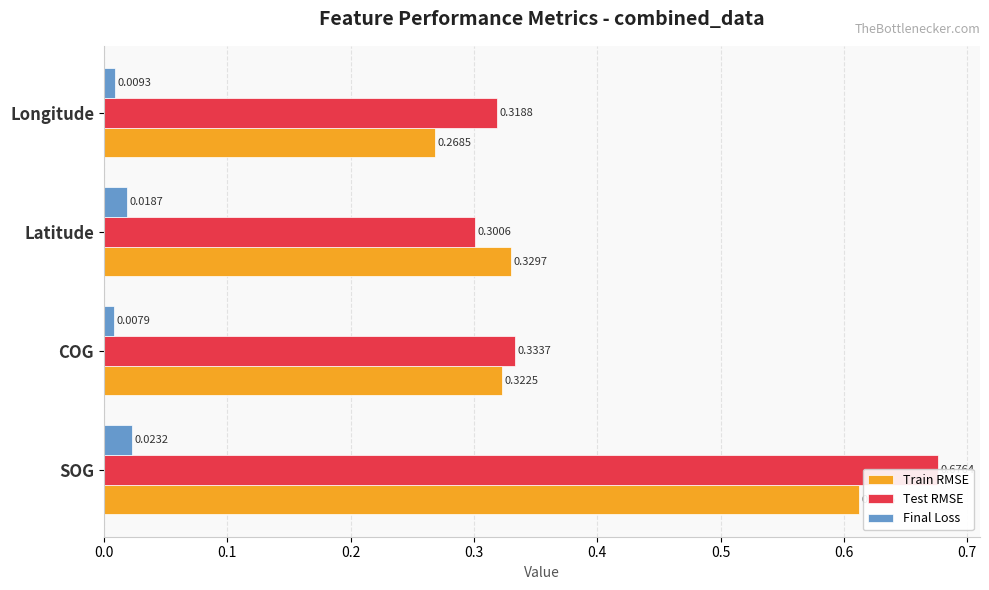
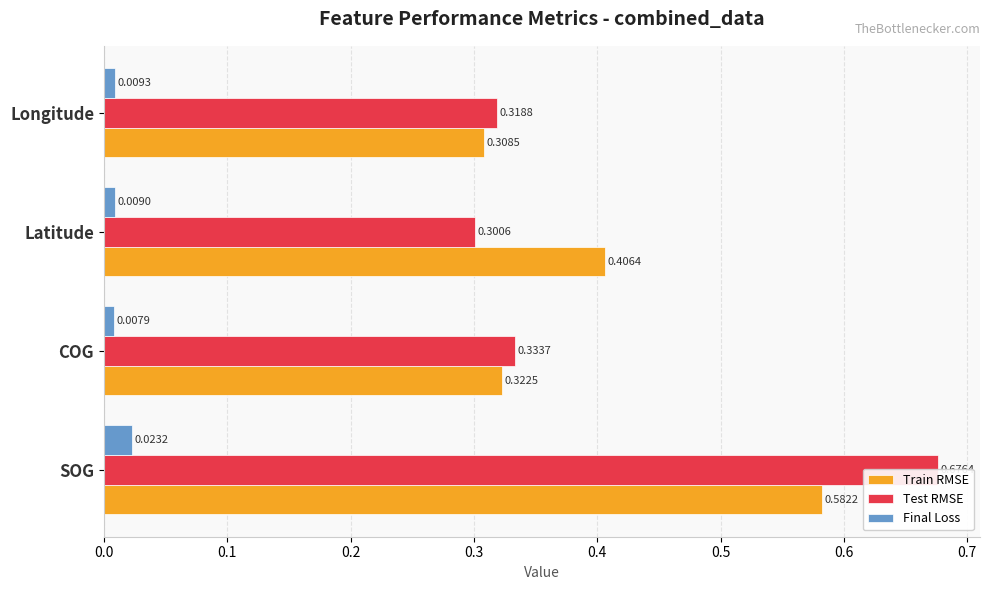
Train RMSE, Longitude: 0.2685 -> 0.3085
Final Loss, Latitude: 0.0187 -> 0.0090
Train RMSE, Latitude: 0.3297 -> 0.4064
Train RMSE, SOG: 0.613 -> 0.582
